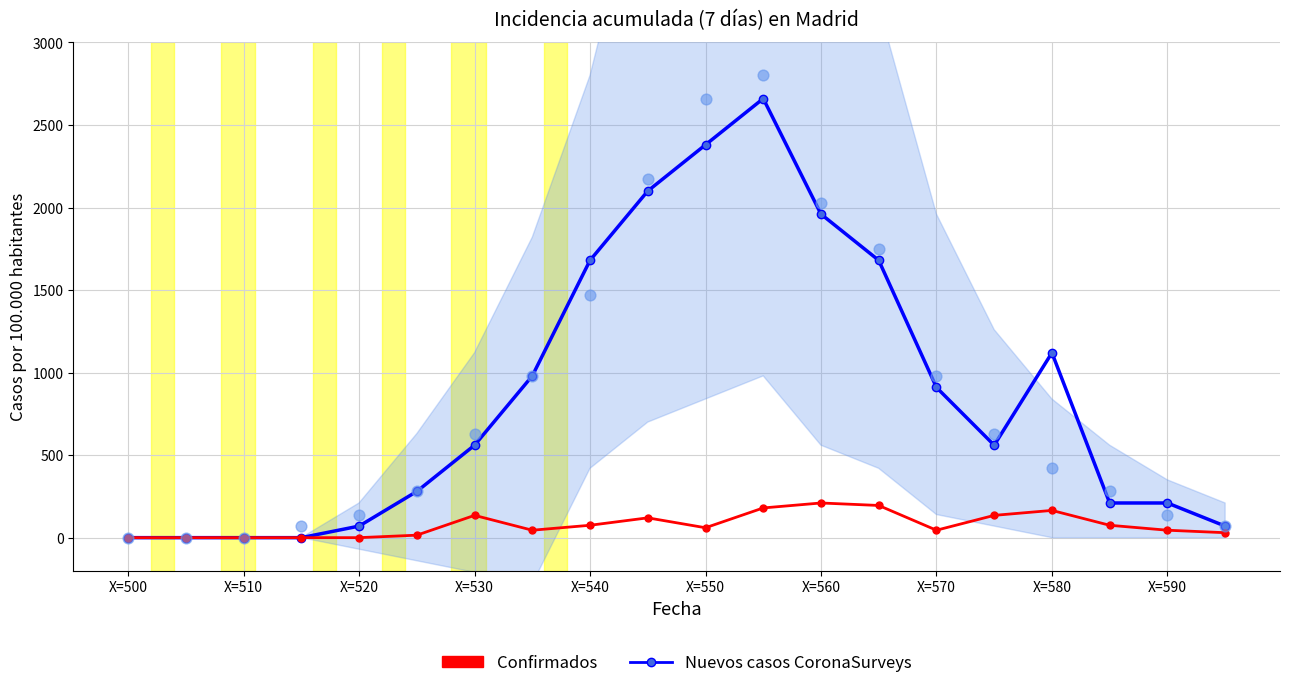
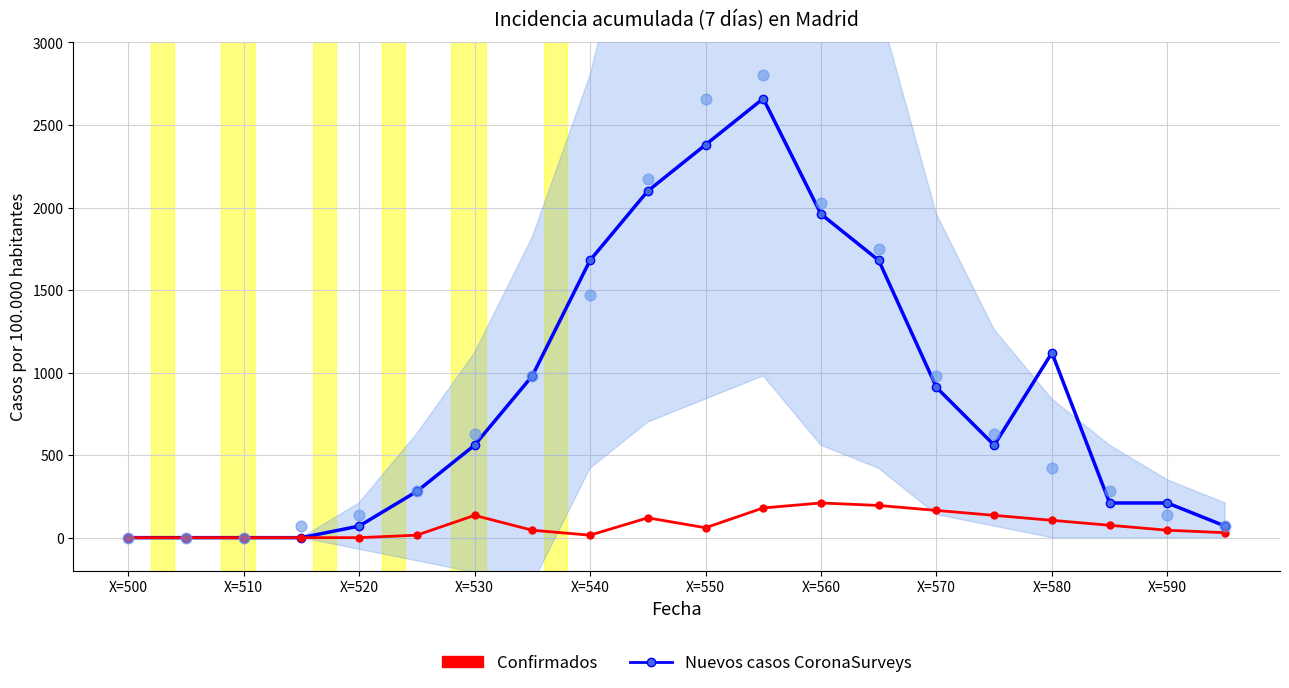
Confirmados, X=540: 80 -> 20
Confirmados, X=570: 50 -> 170
Confirmados, X=580: 170 -> 110
